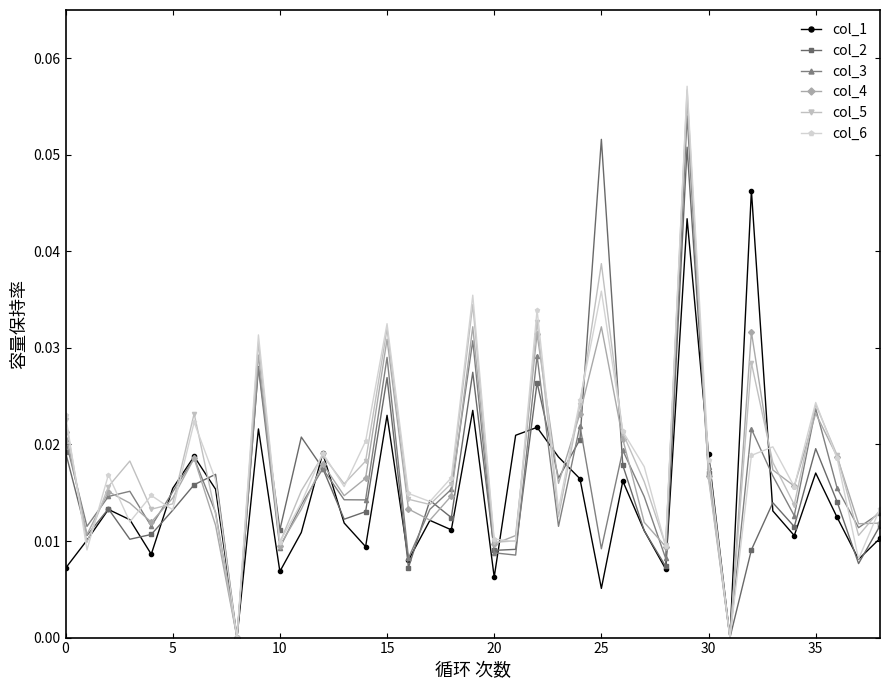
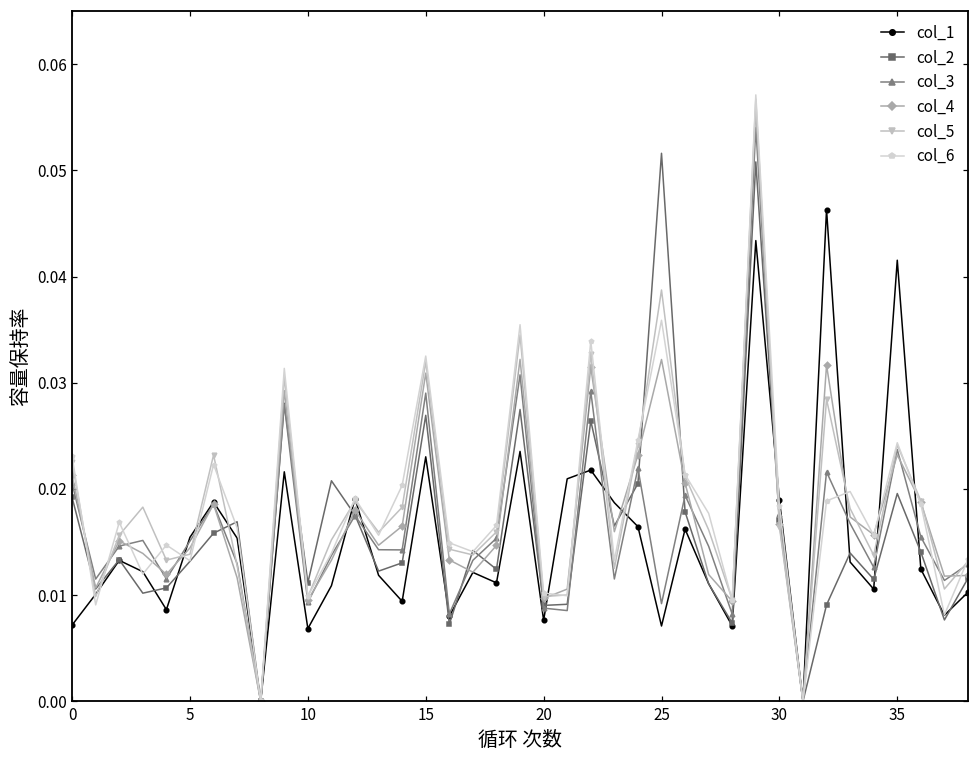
col_1, 20: 0.006 -> 0.008
col_1, 25: 0.005 -> 0.007
col_1, 35: 0.017 -> 0.042
